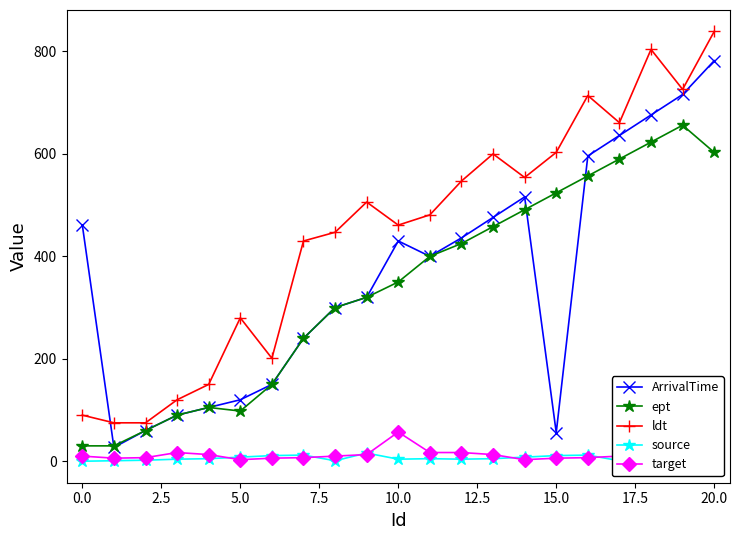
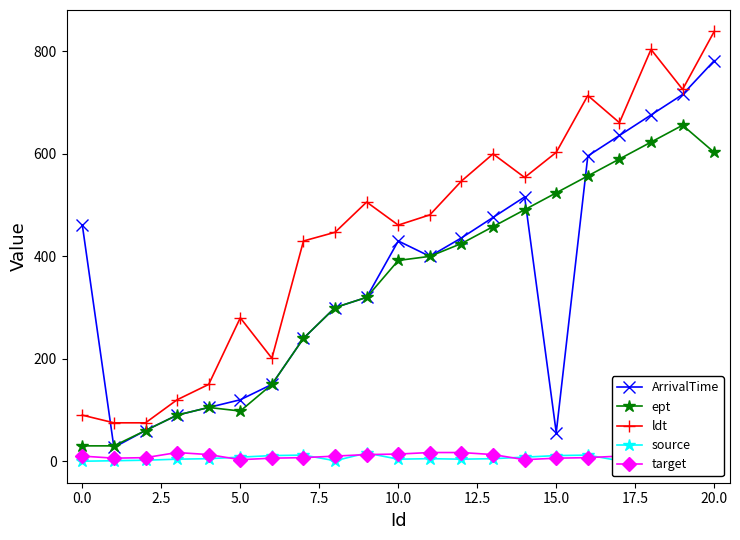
ept, 10.0: 350 -> 390
target, 10.0: 60 -> 10
